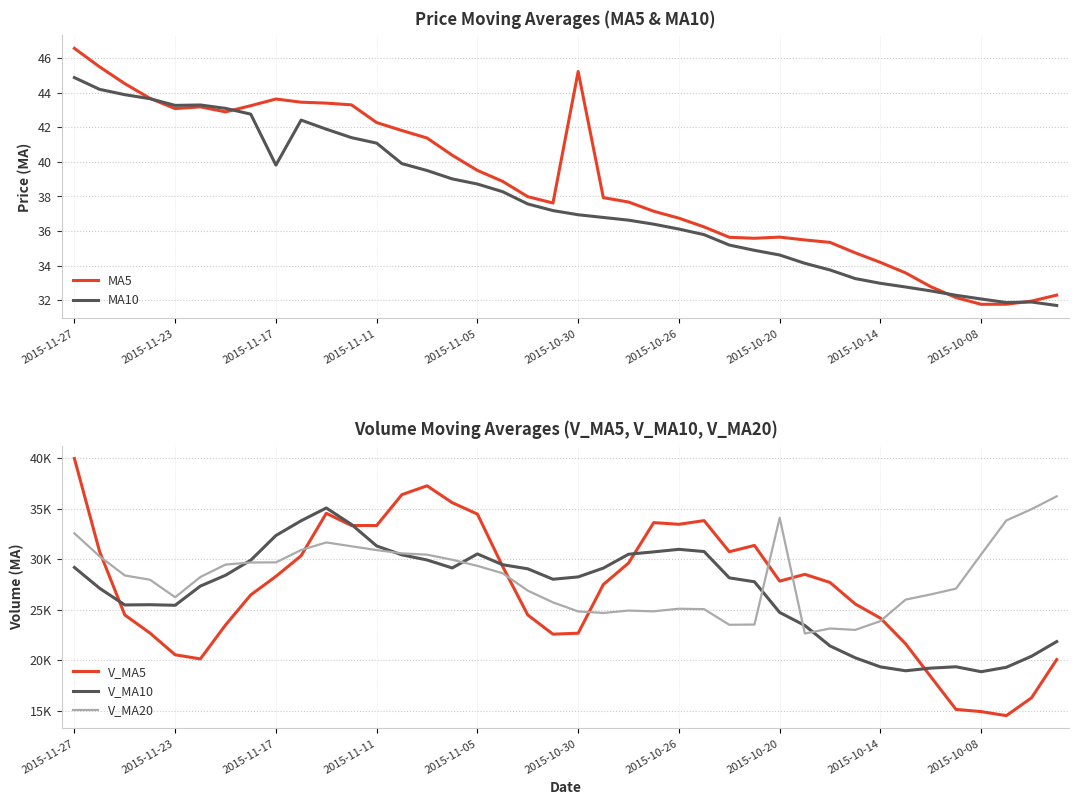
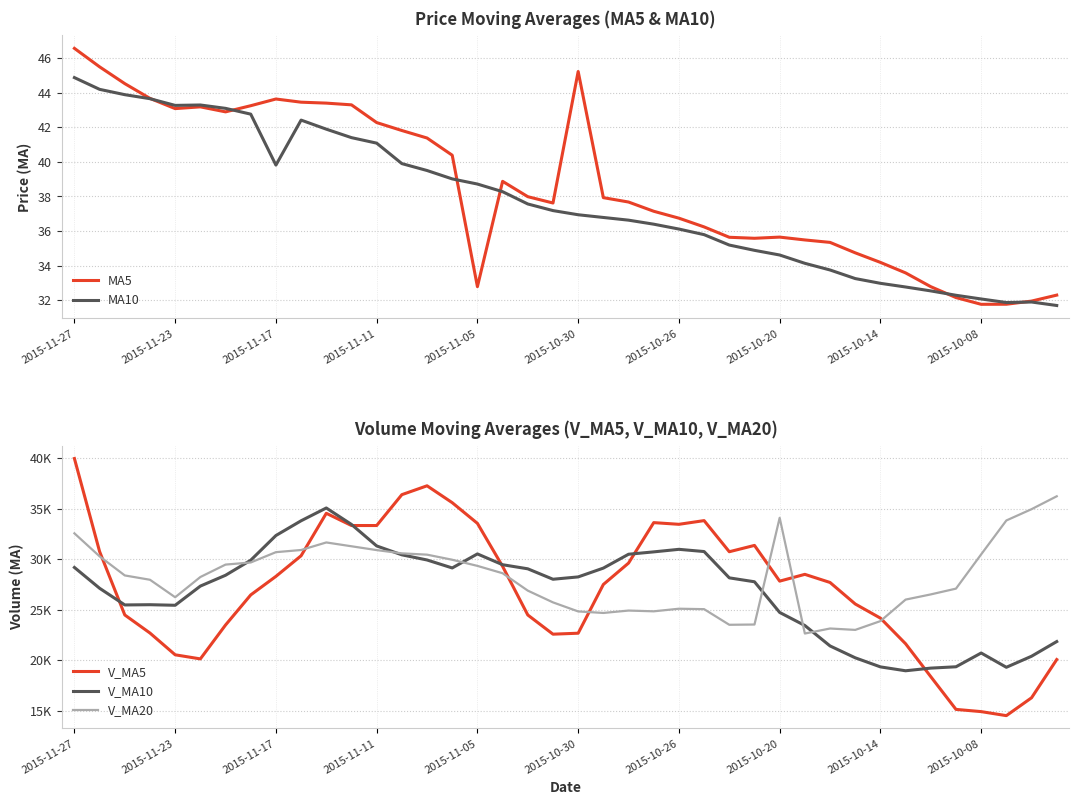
Price Moving Averages (MA5 & MA10), MA5, 2015-11-05: 39.5 -> 32.8
Volume Moving Averages (V_MA5, V_MA10, V_MA20), V_MA20, 2015-11-17: 29700 -> 30700
Volume Moving Averages (V_MA5, V_MA10, V_MA20), V_MA5, 2015-11-05: 34500 -> 33500
Volume Moving Averages (V_MA5, V_MA10, V_MA20), V_MA10, 2015-10-08: 18900 -> 20700
